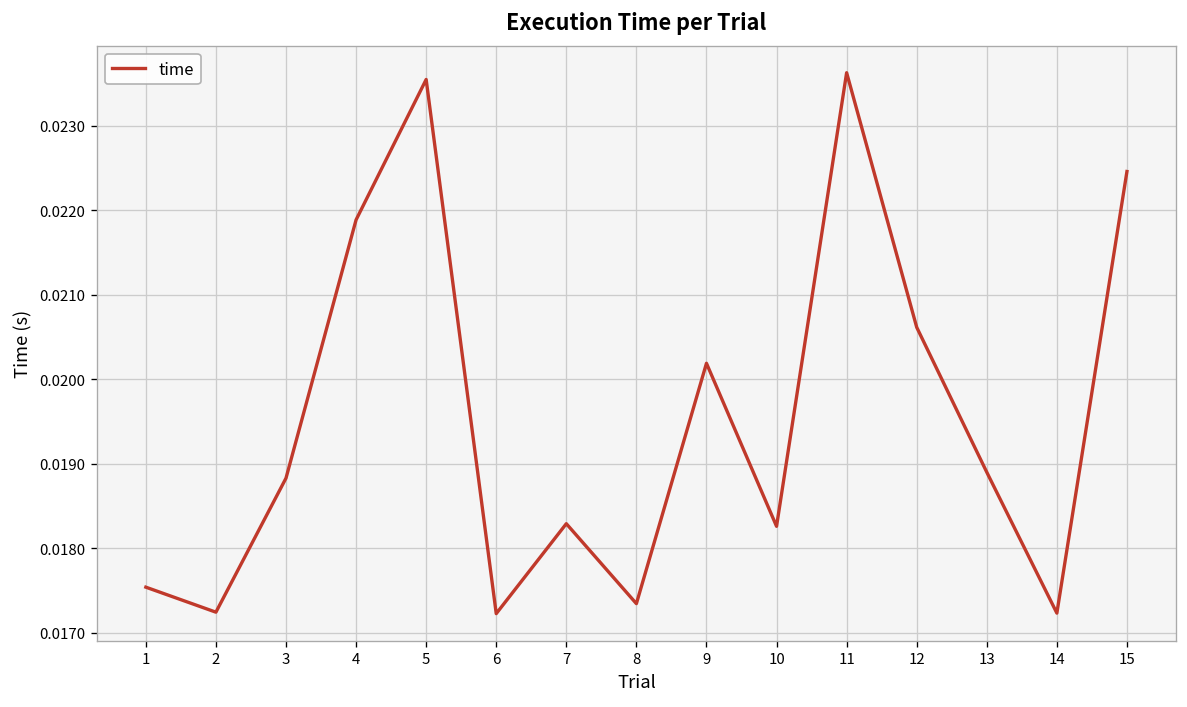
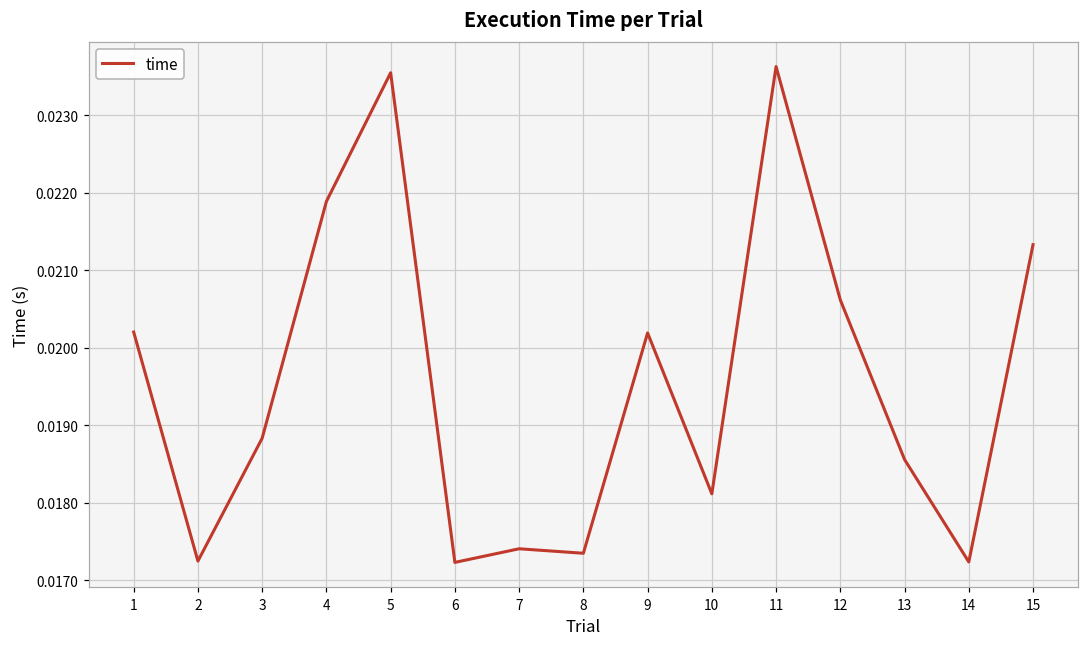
1: 0.0175 -> 0.0202
7: 0.0183 -> 0.0174
10: 0.0183 -> 0.0181
13: 0.0189 -> 0.0186
15: 0.0225 -> 0.0213
